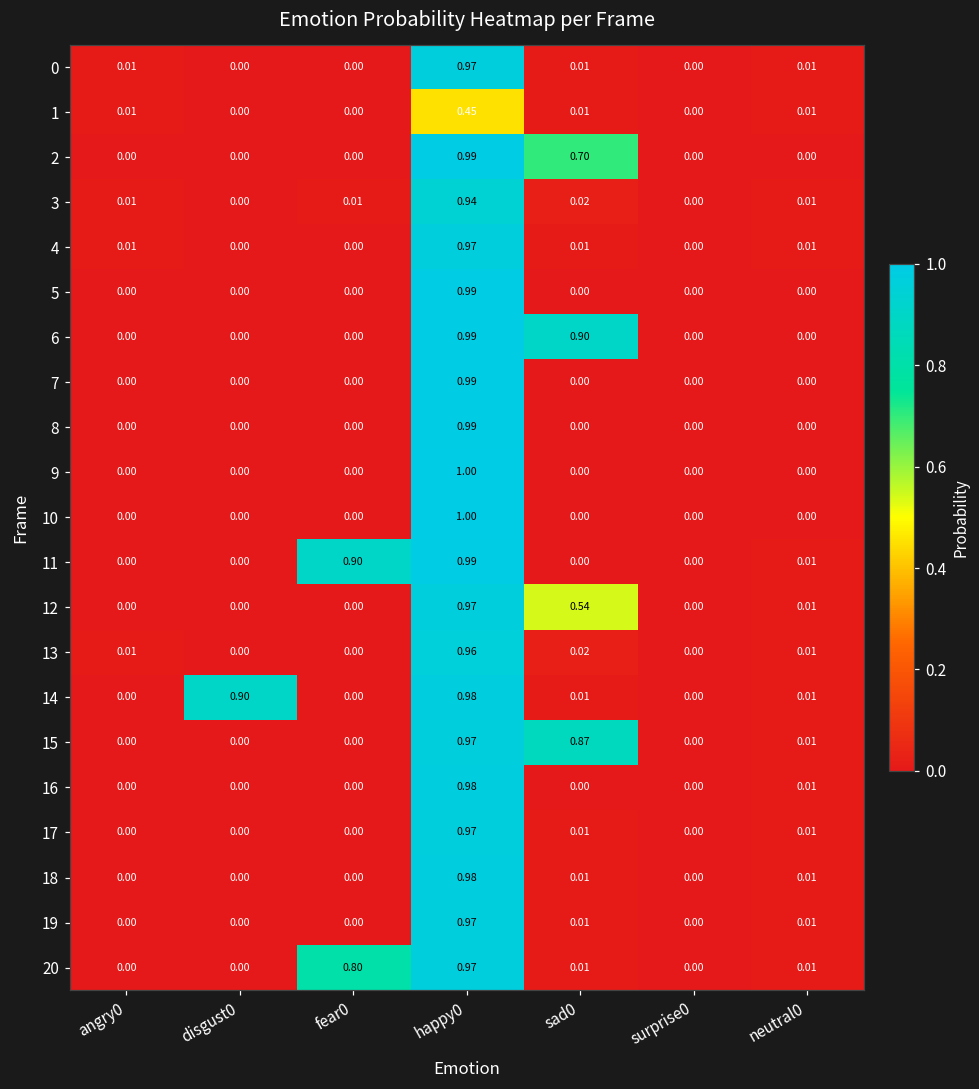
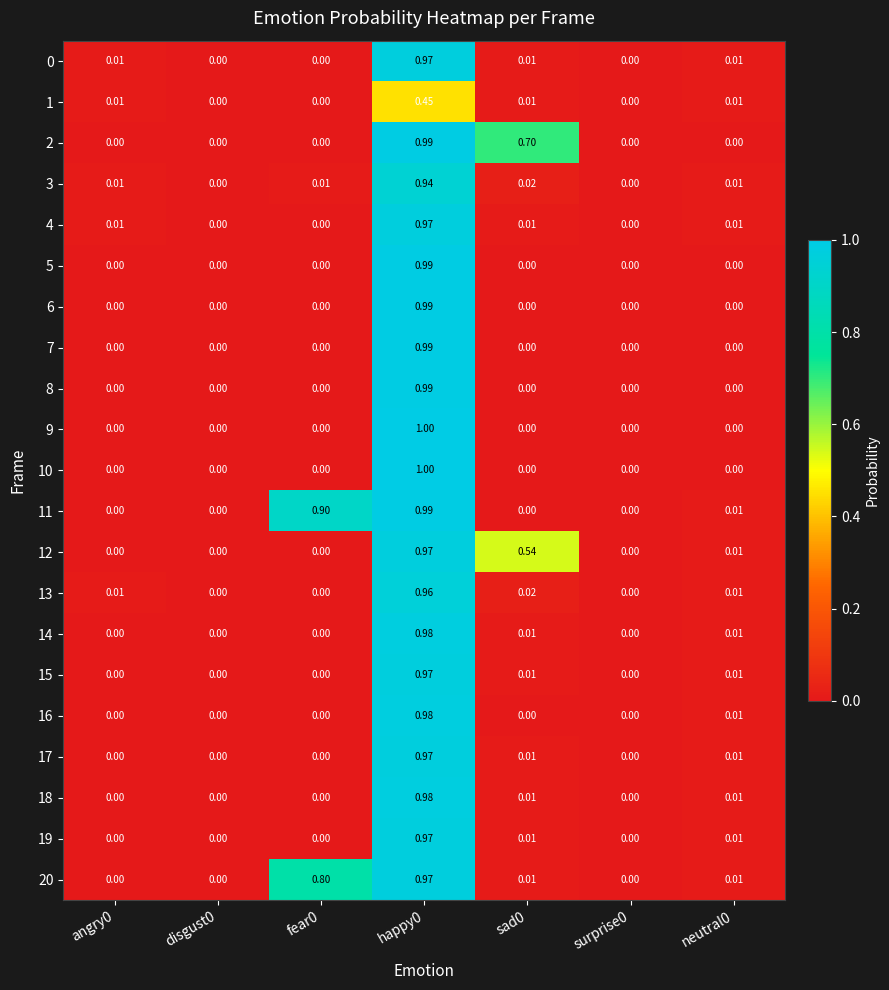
6, sad0: 0.90 -> 0.00
14, disgust0: 0.90 -> 0.00
15, sad0: 0.87 -> 0.01
